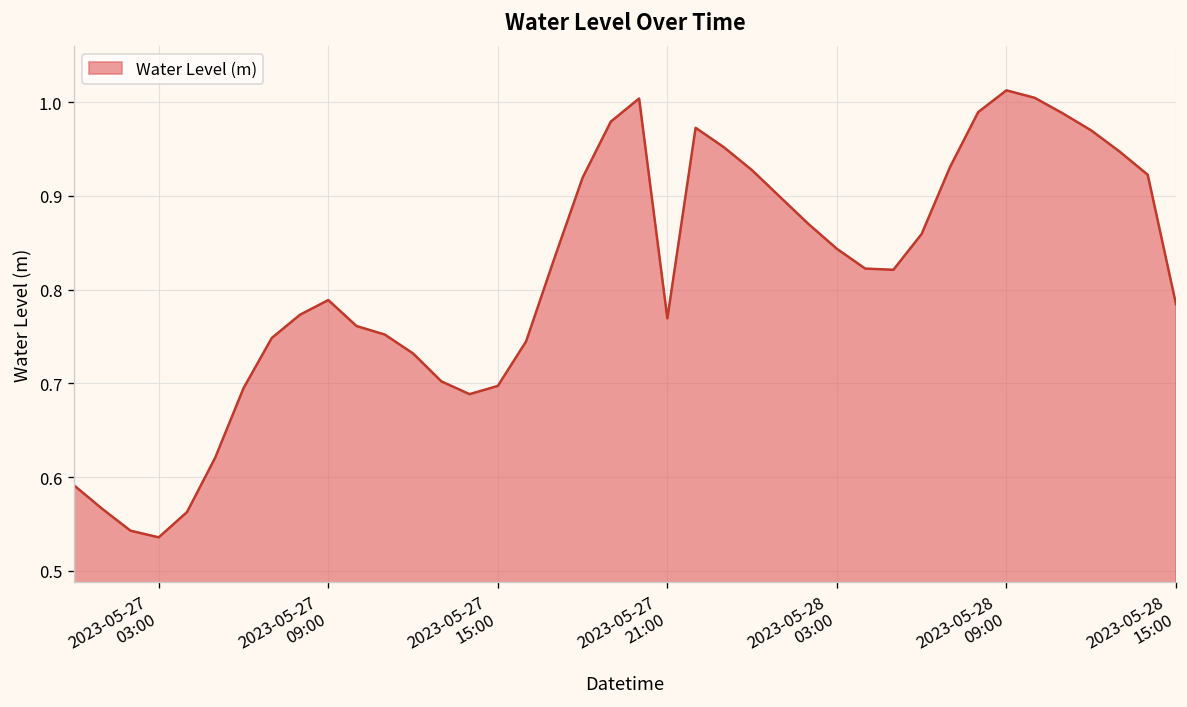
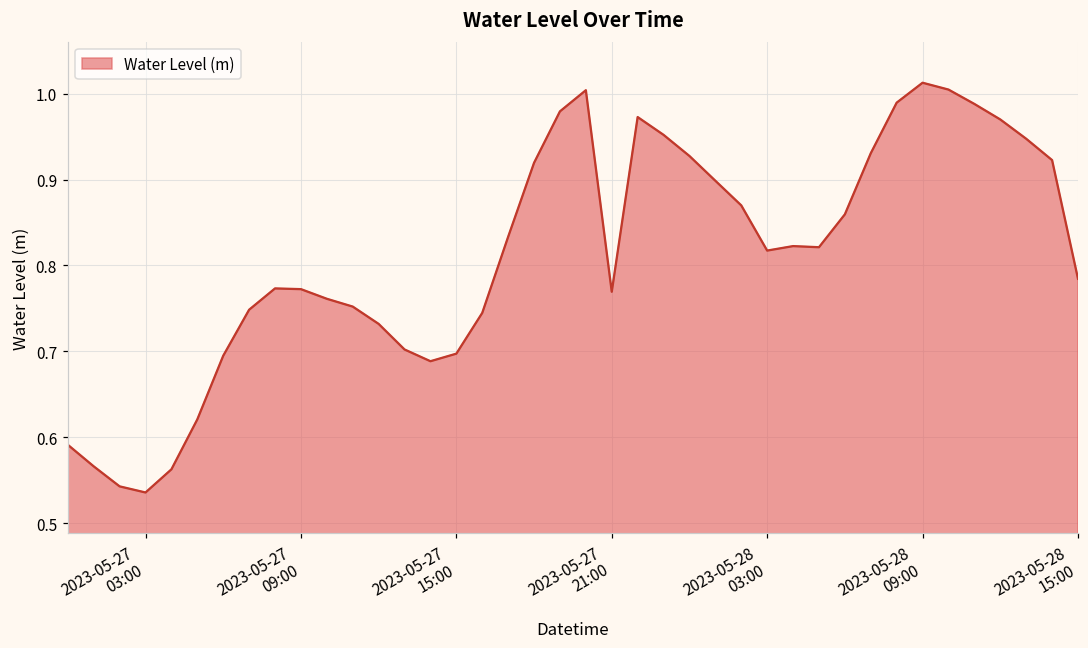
2023-05-27 09:00: 0.79 -> 0.77
2023-05-28 03:00: 0.84 -> 0.82
